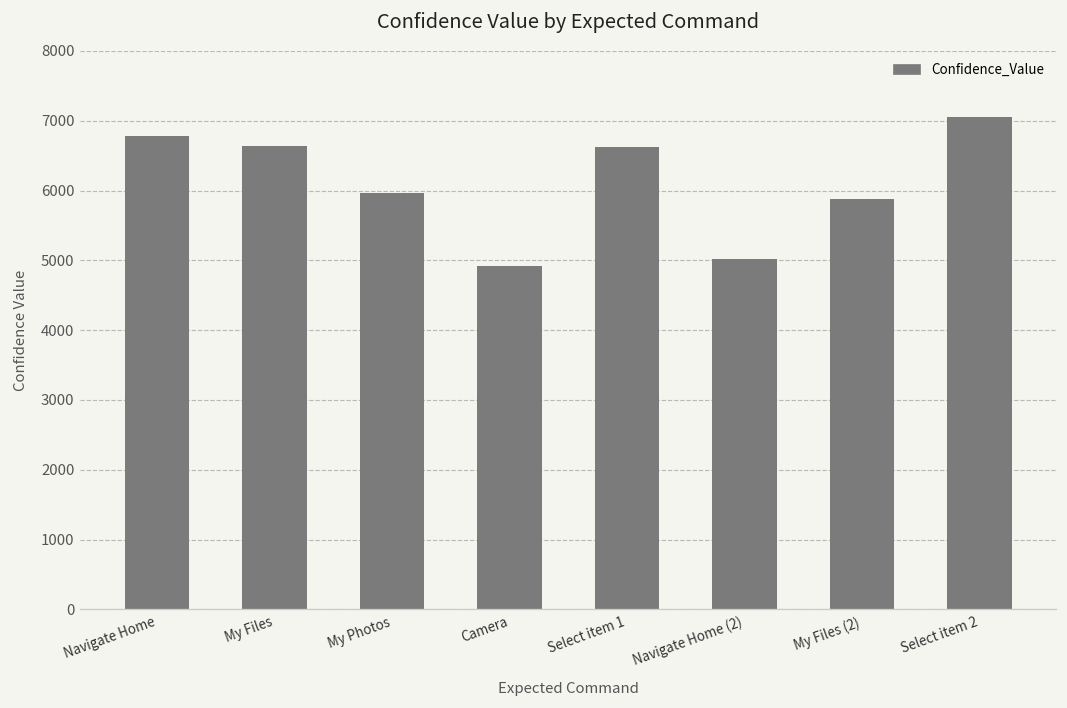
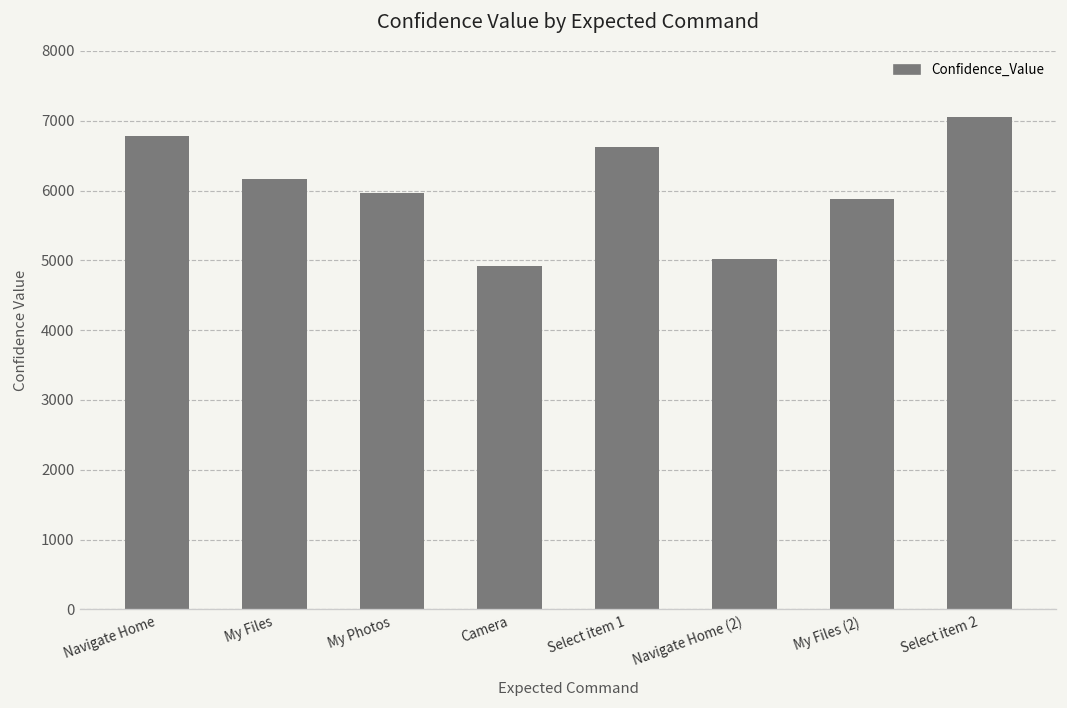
My Files: 6600 -> 6200
